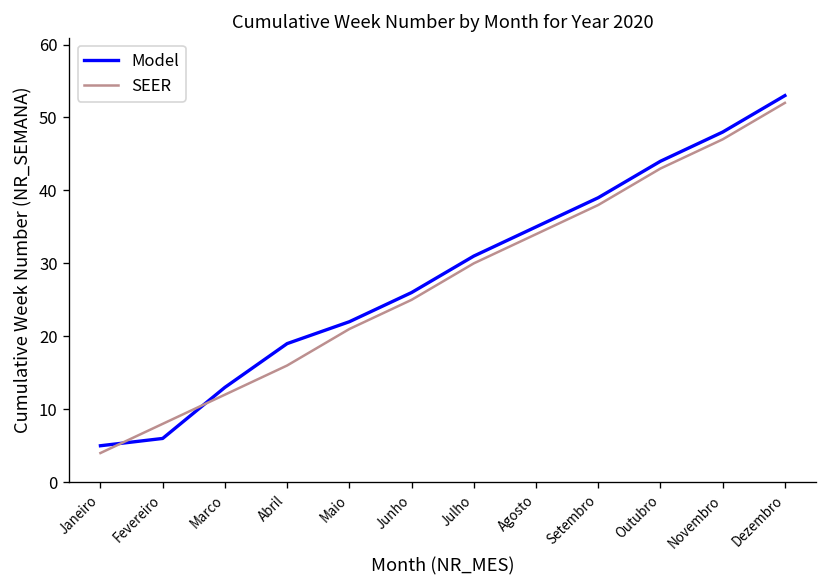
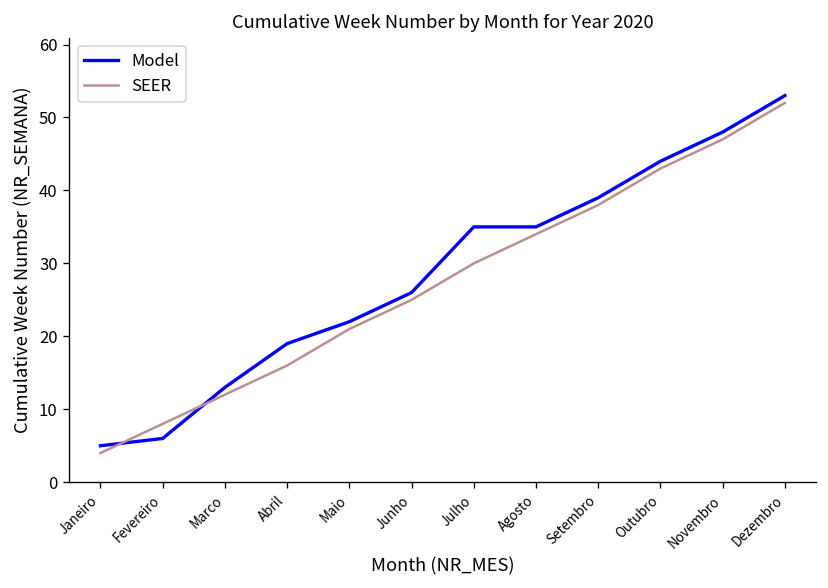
Model, Julho: 31 -> 35
